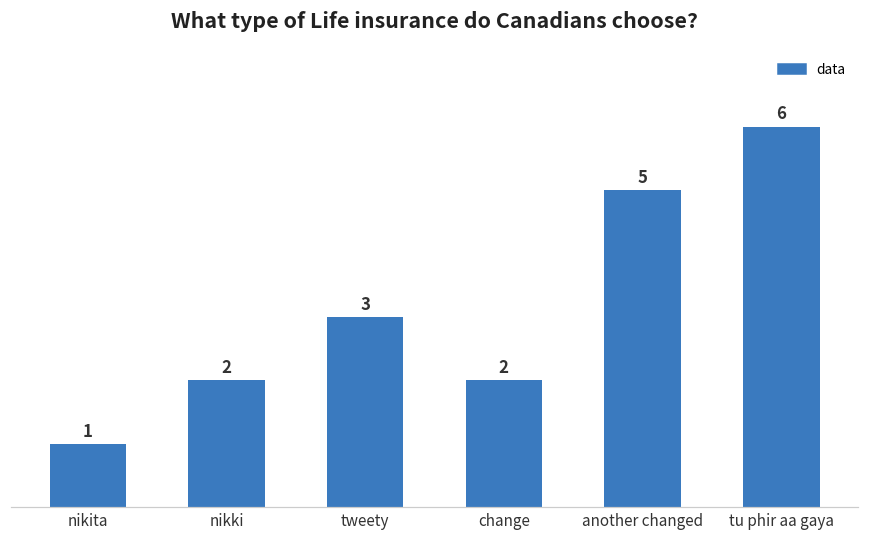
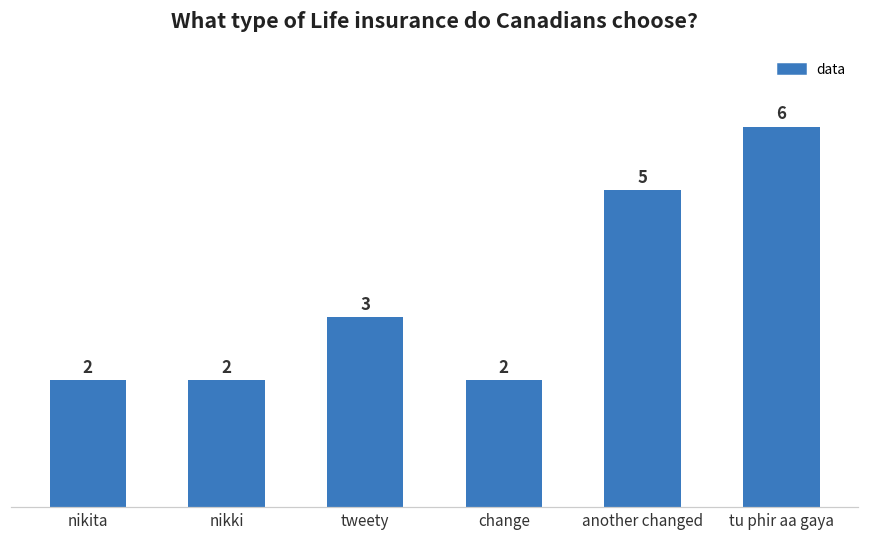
nikita: 1 -> 2
